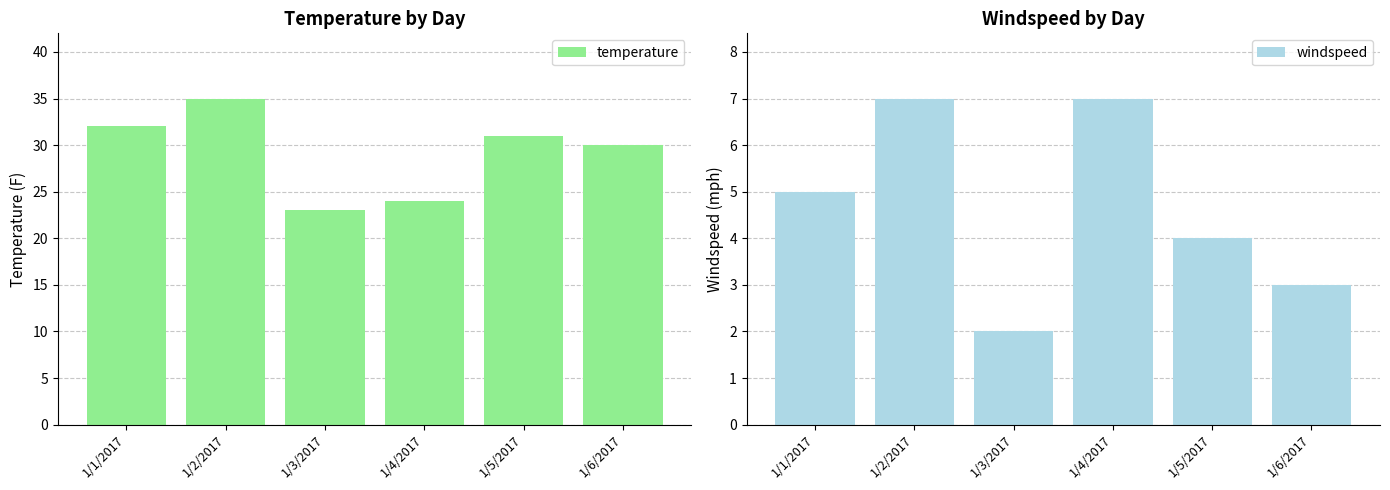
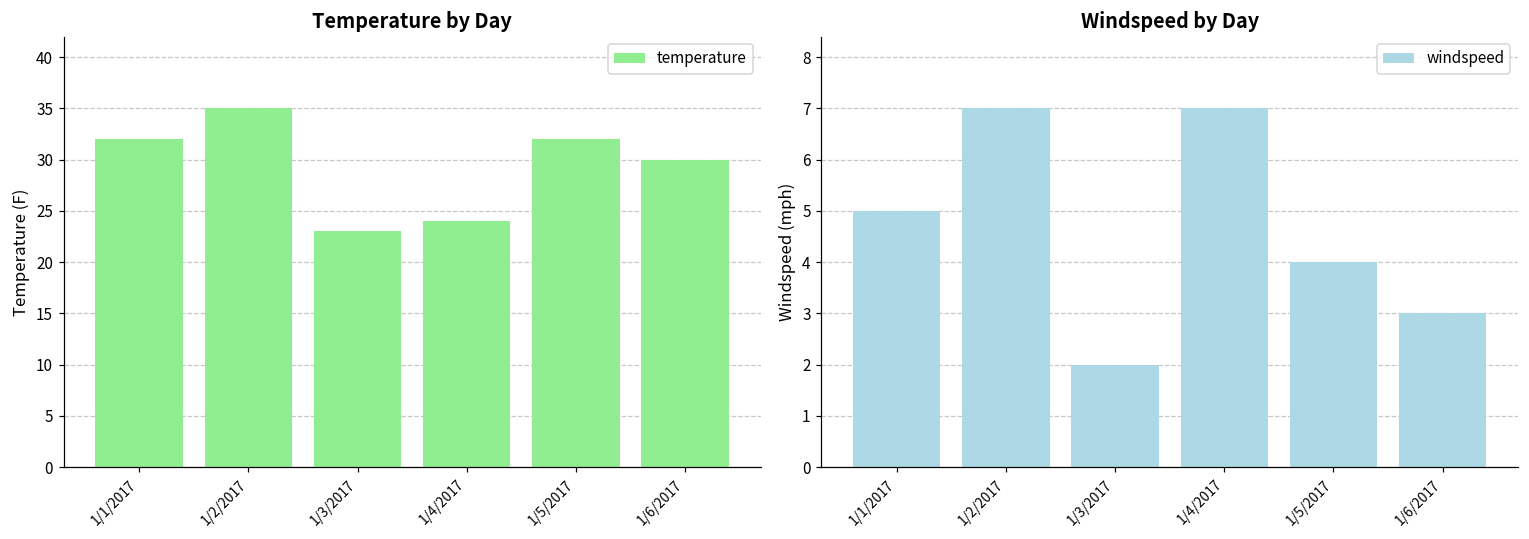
Temperature by Day, 1/5/2017: 31 -> 32
